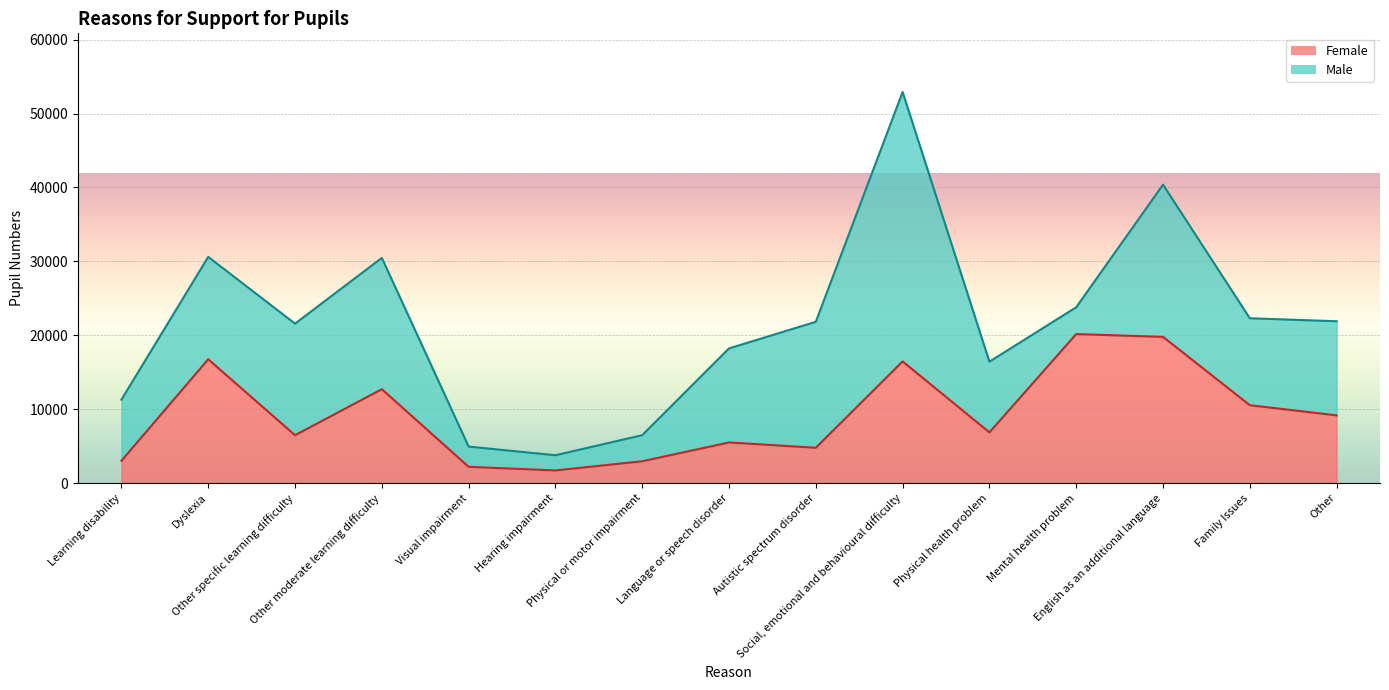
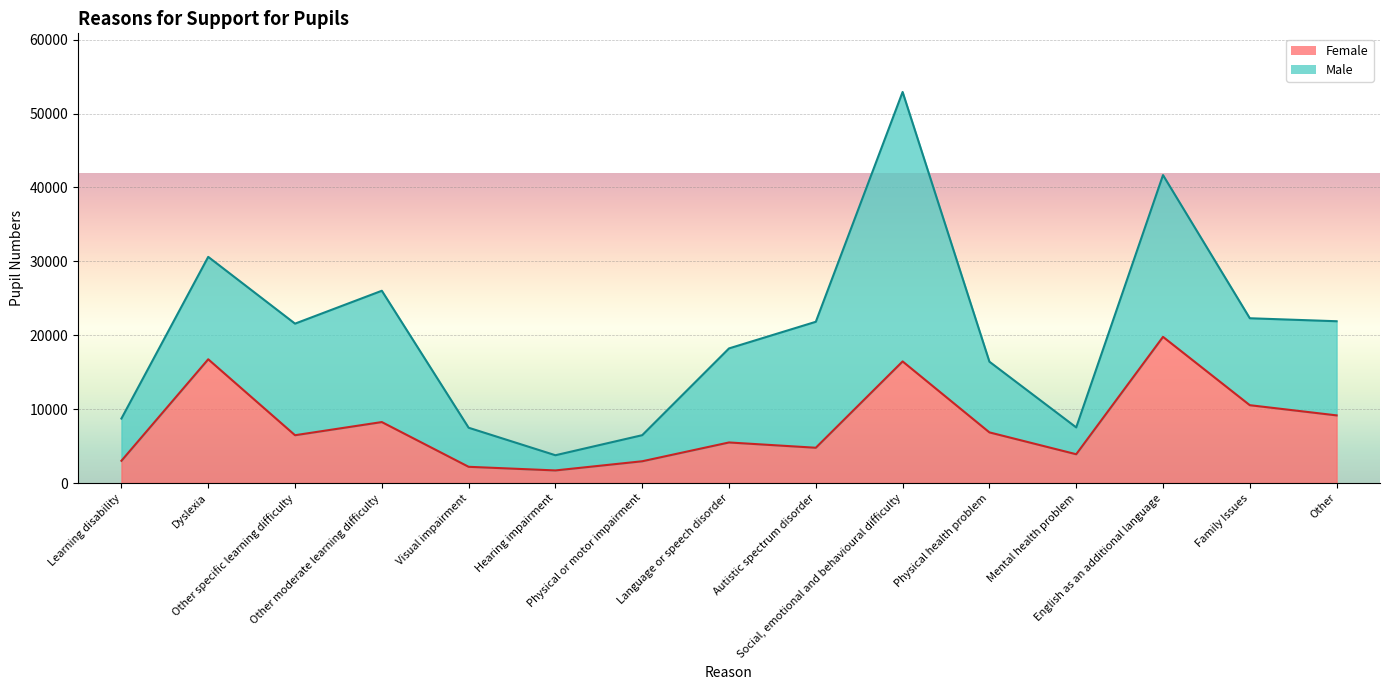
Male, Learning disability: 8000 -> 6000
Female, Other moderate learning difficulty: 13000 -> 8000
Male, Visual impairment: 3000 -> 5000
Female, Mental health problem: 20000 -> 4000
Male, English as an additional language: 21000 -> 22000
